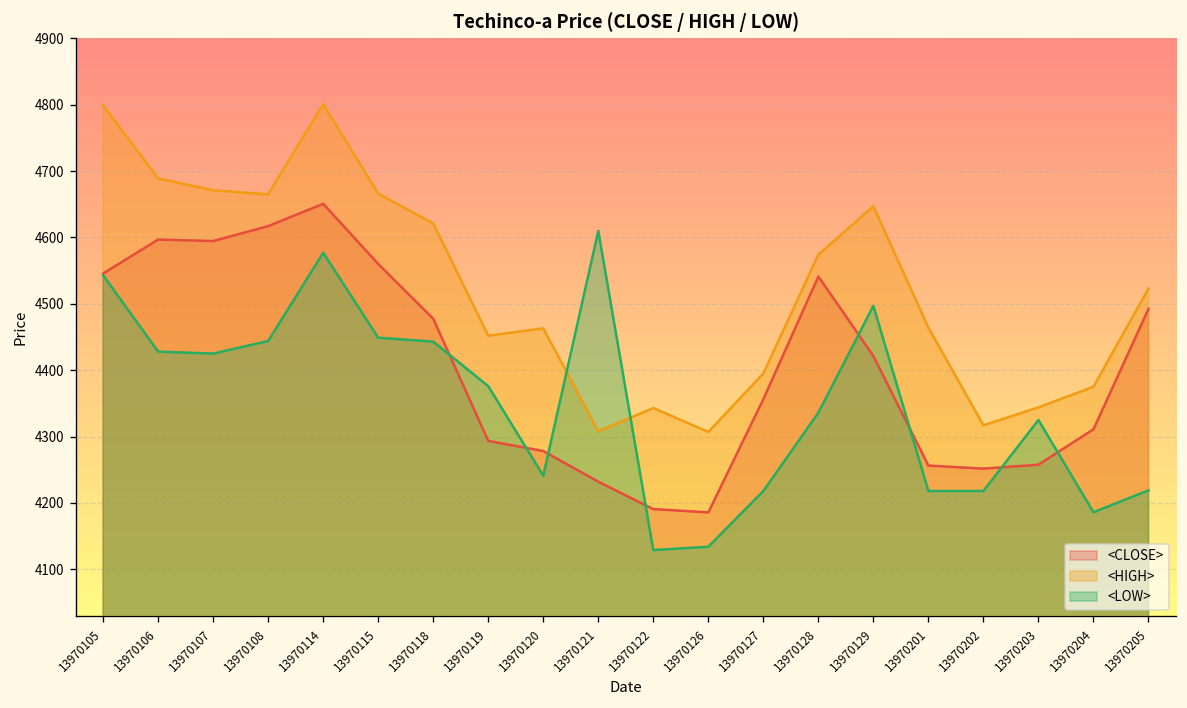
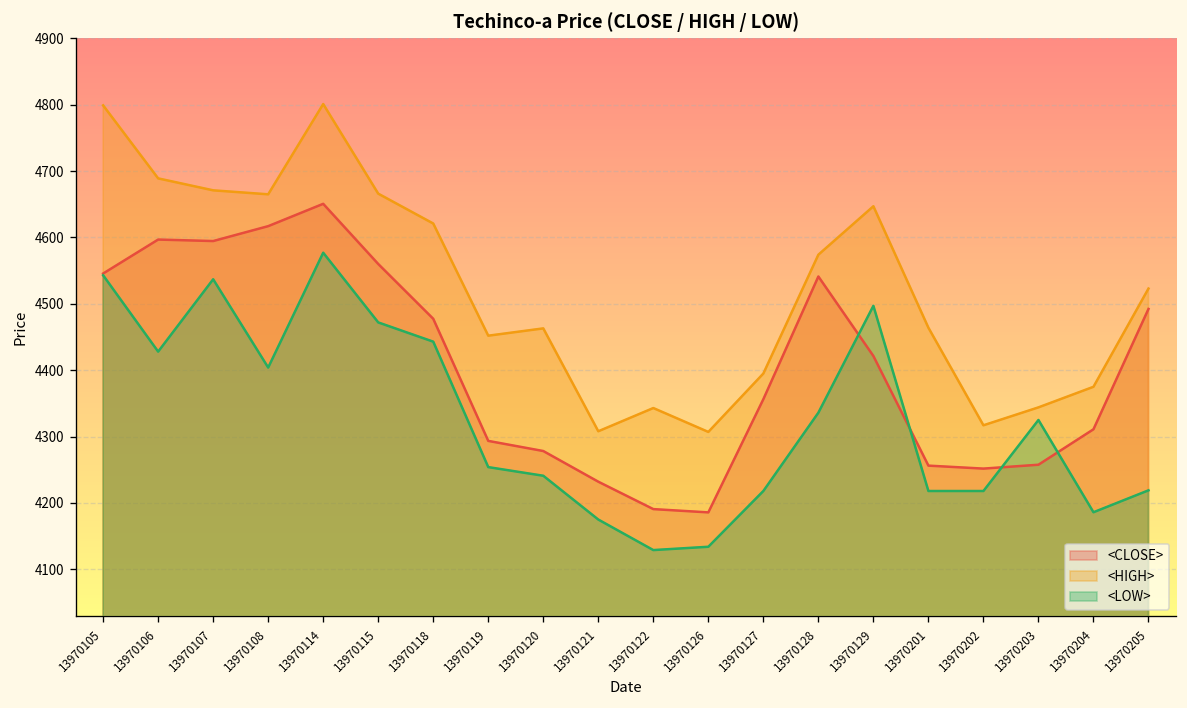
<LOW>, 13970107: 4430 -> 4540
<LOW>, 13970108: 4440 -> 4400
<LOW>, 13970115: 4450 -> 4470
<LOW>, 13970119: 4380 -> 4250
<LOW>, 13970121: 4610 -> 4180
